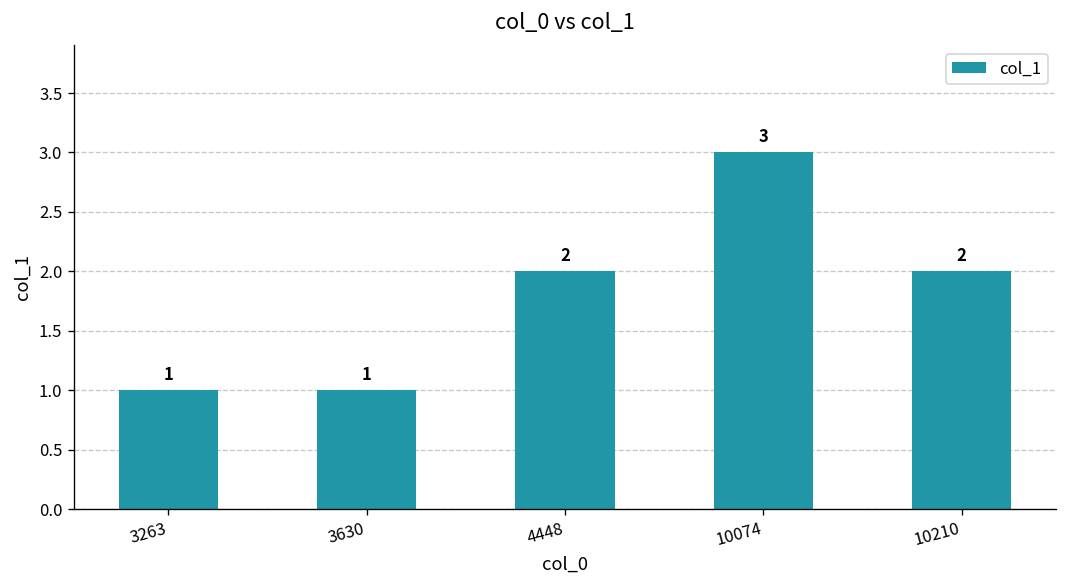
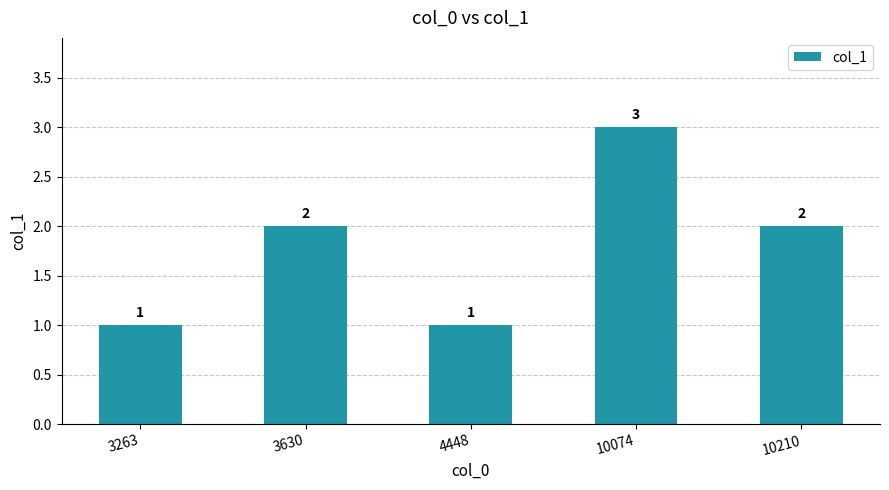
3630: 1 -> 2
4448: 2 -> 1
